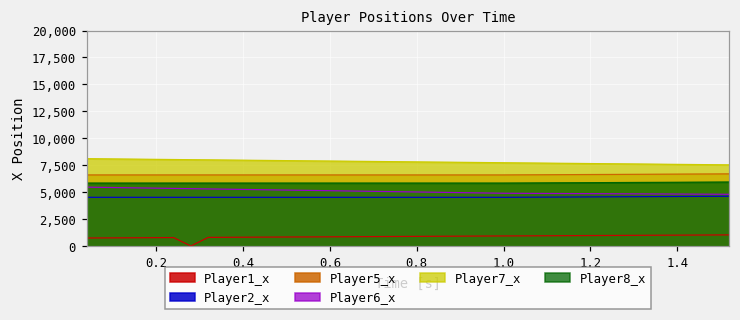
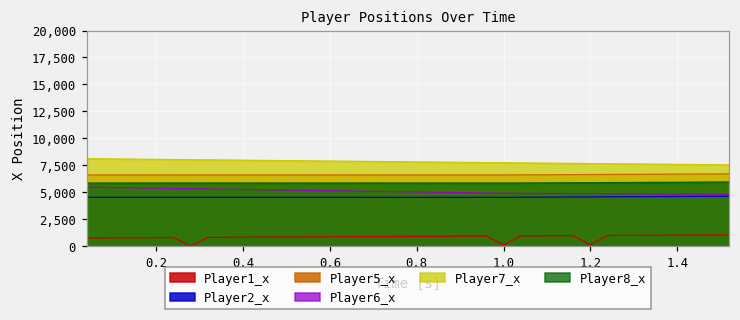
Player1_x, 1.0: 1,000 -> 0
Player1_x, 1.2: 1,000 -> 0
